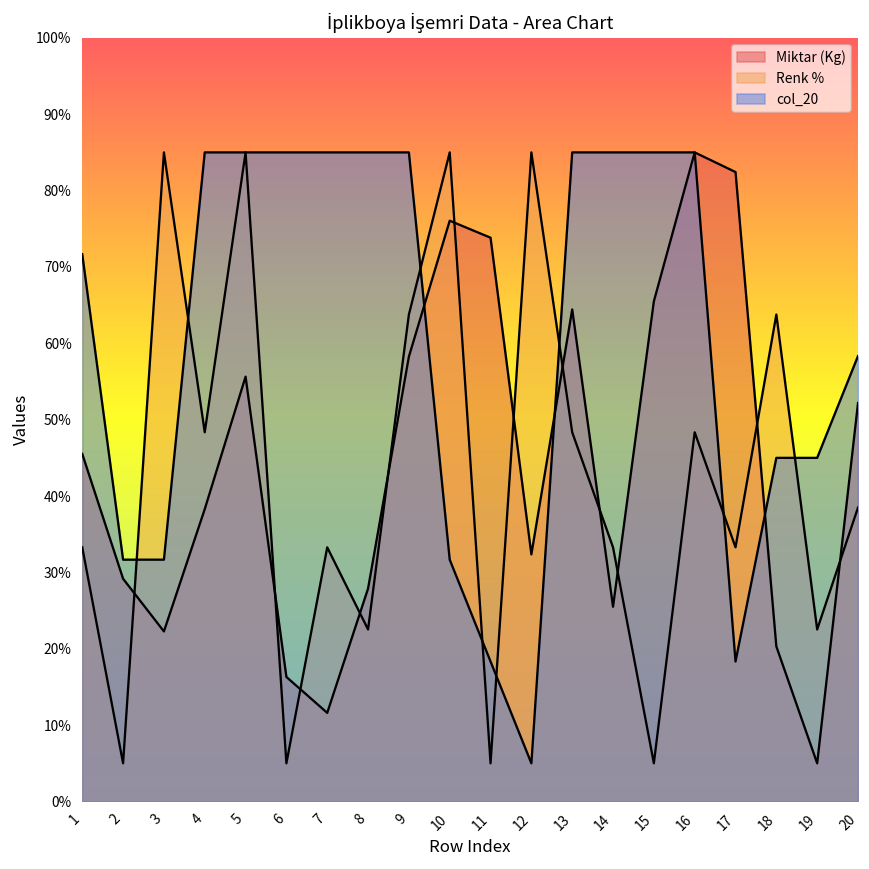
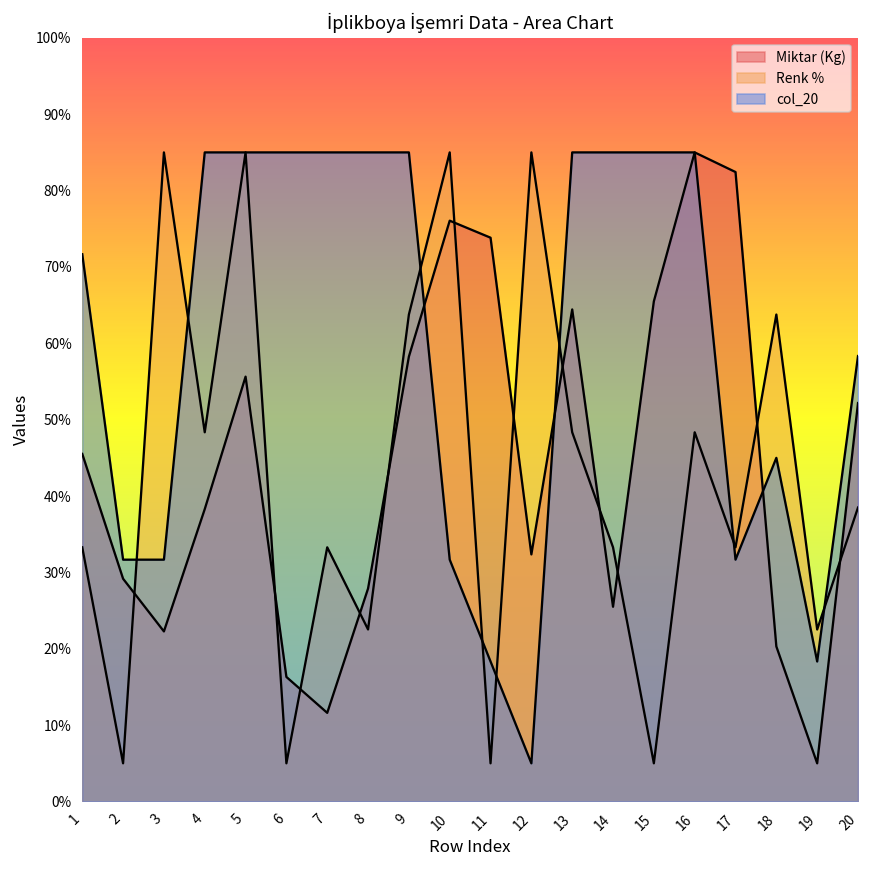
col_20, 17: 18% -> 32%
col_20, 19: 45% -> 18%
